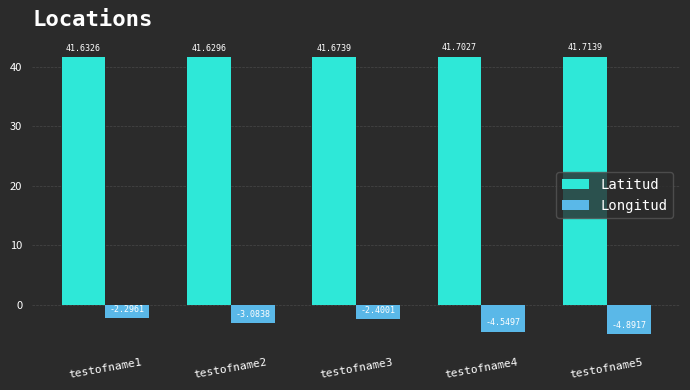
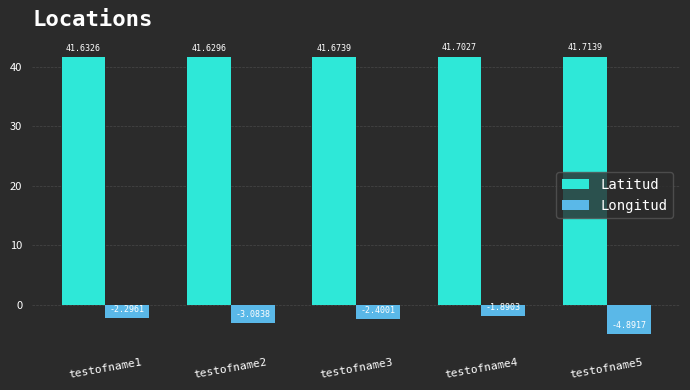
Longitud, testofname4: -4.5497 -> -1.8903
